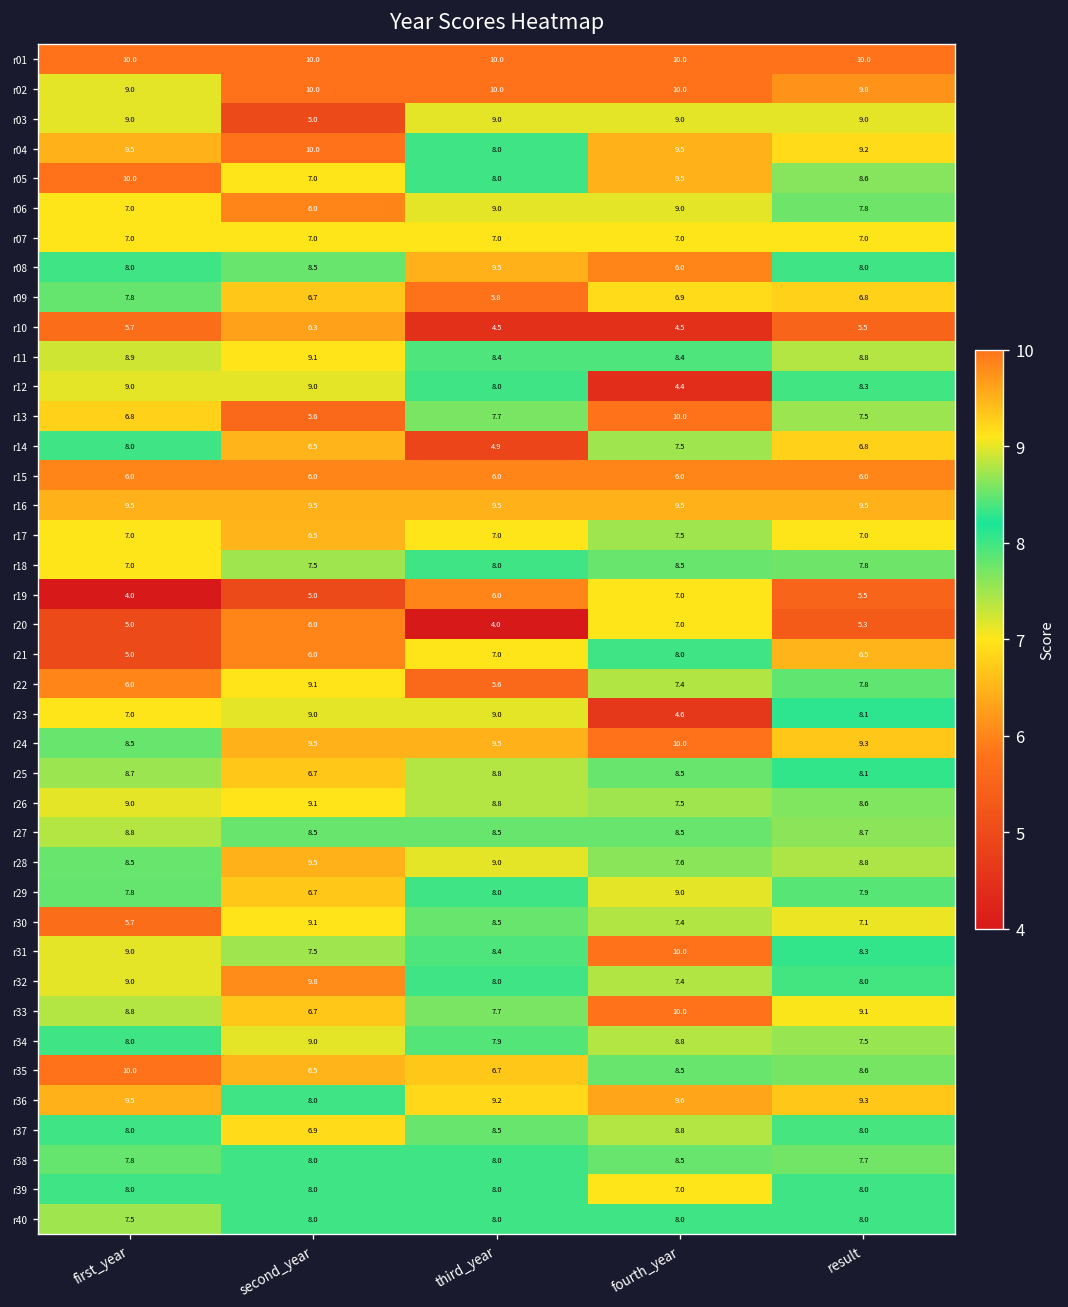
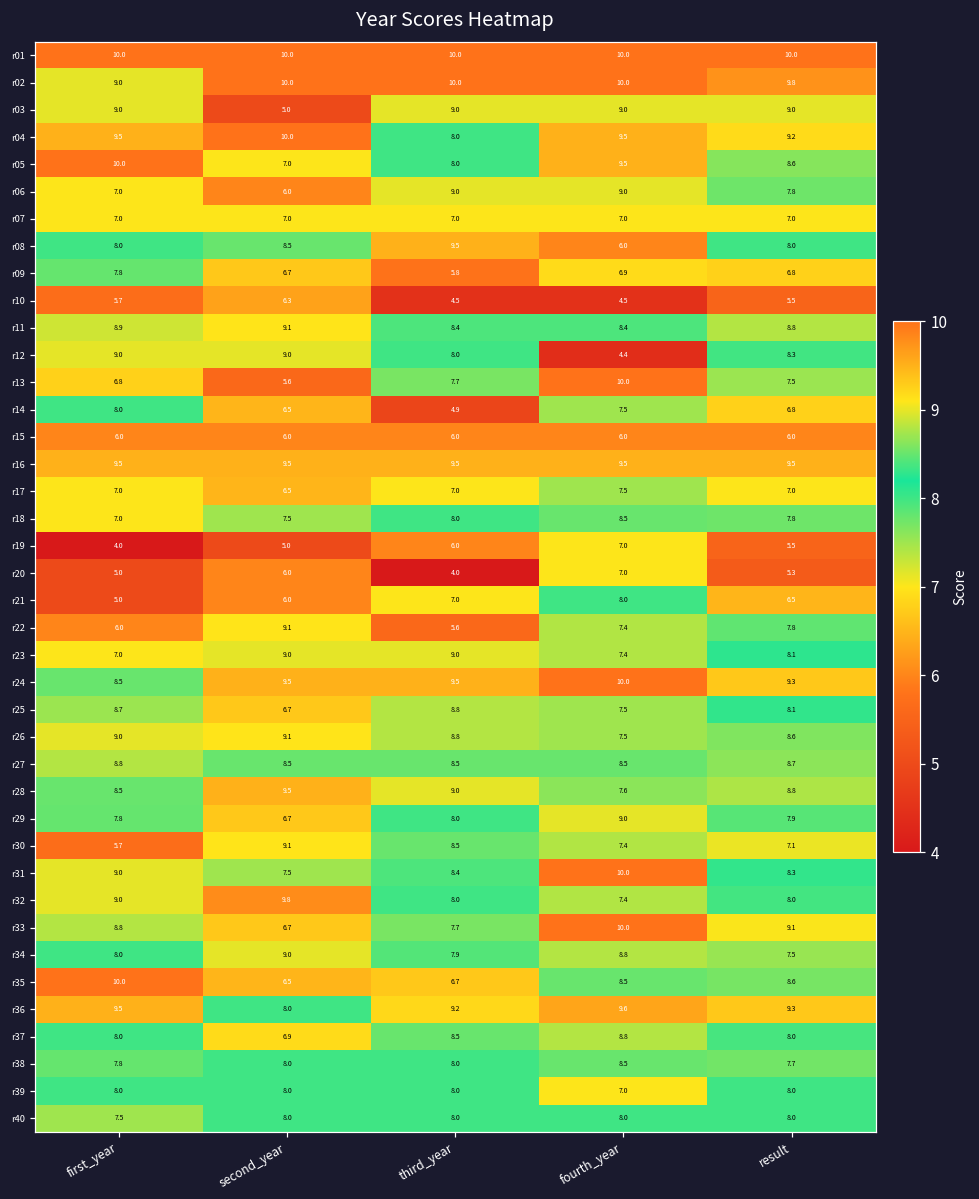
r23, fourth_year: 4.6 -> 7.4
r25, fourth_year: 8.5 -> 7.5
